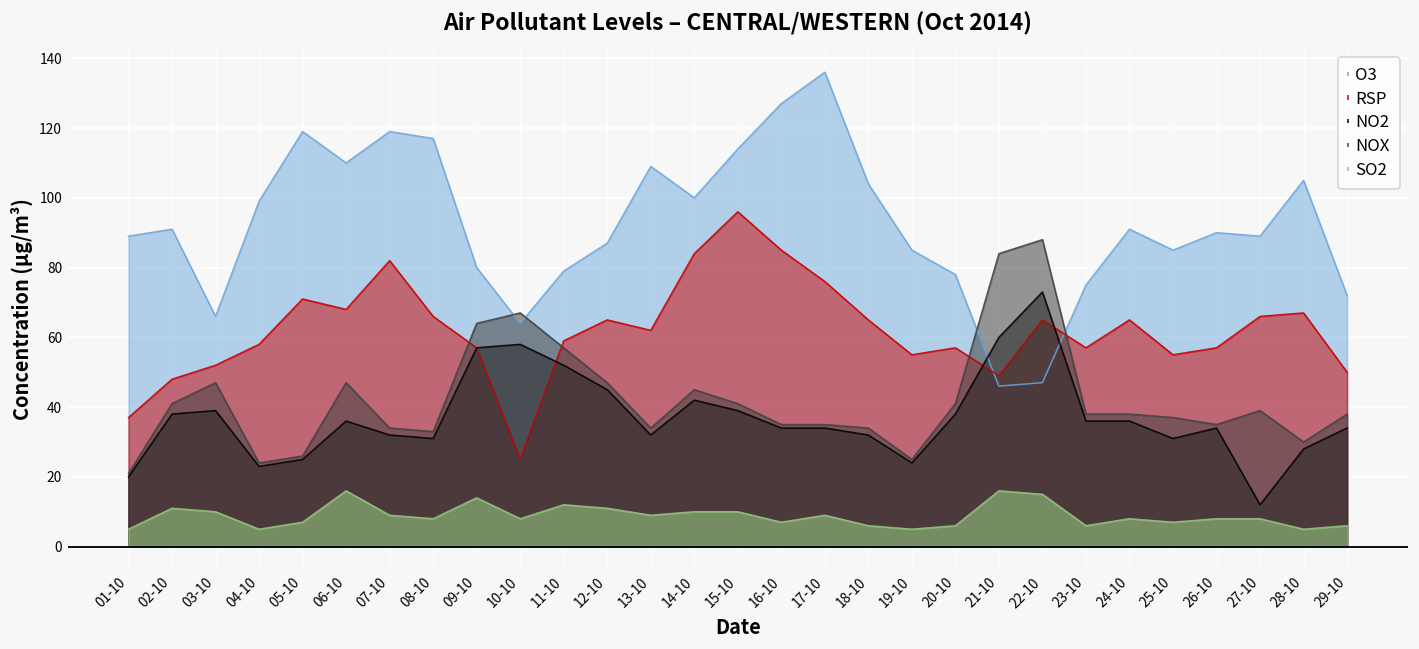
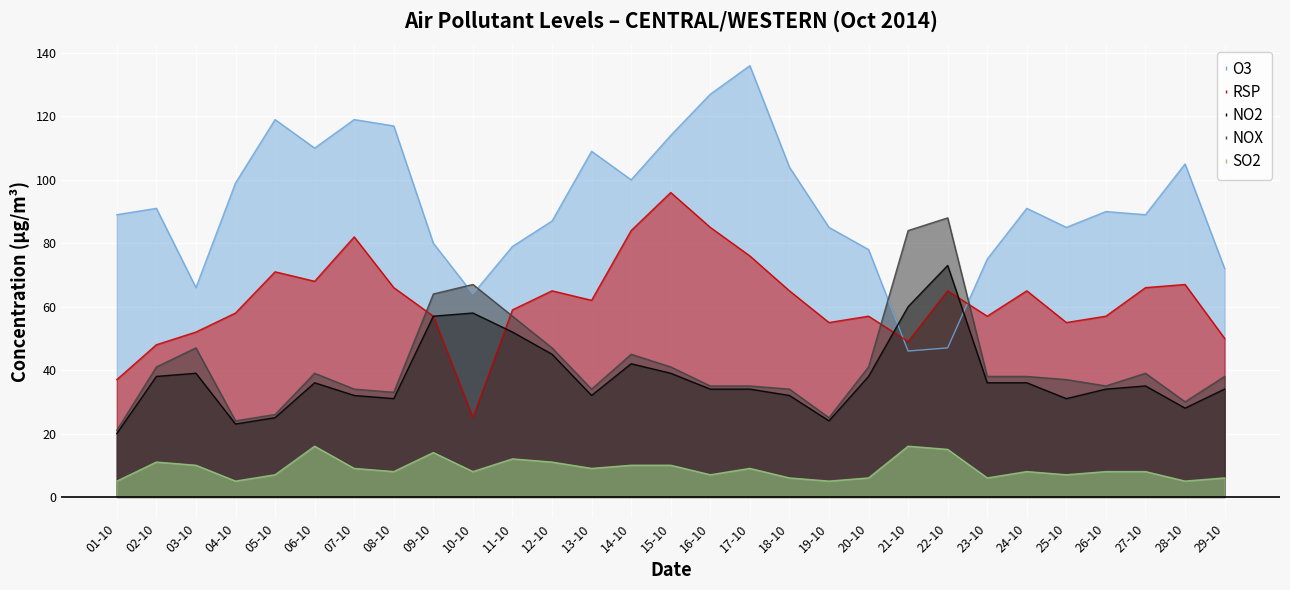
NOX, 06-10: 47 -> 39
NO2, 27-10: 12 -> 35
